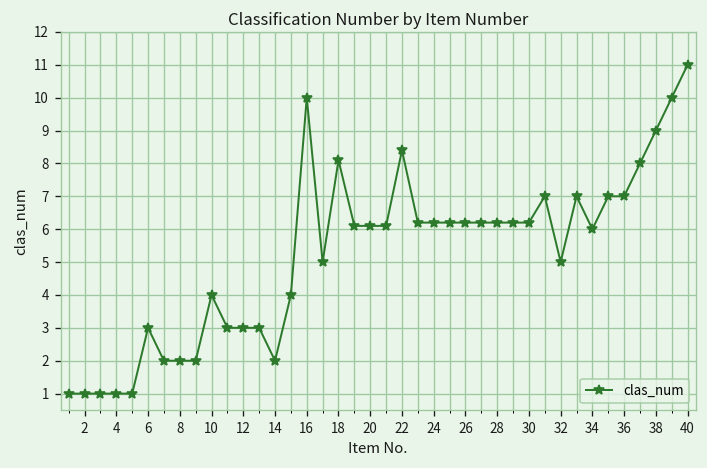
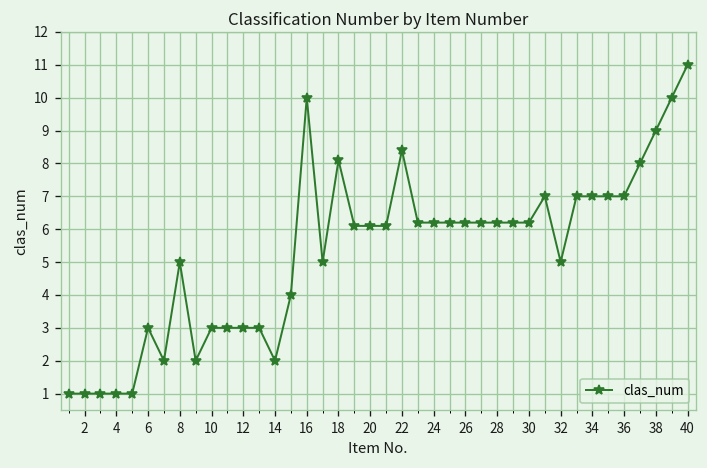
8: 2 -> 5
10: 4 -> 3
34: 6 -> 7
